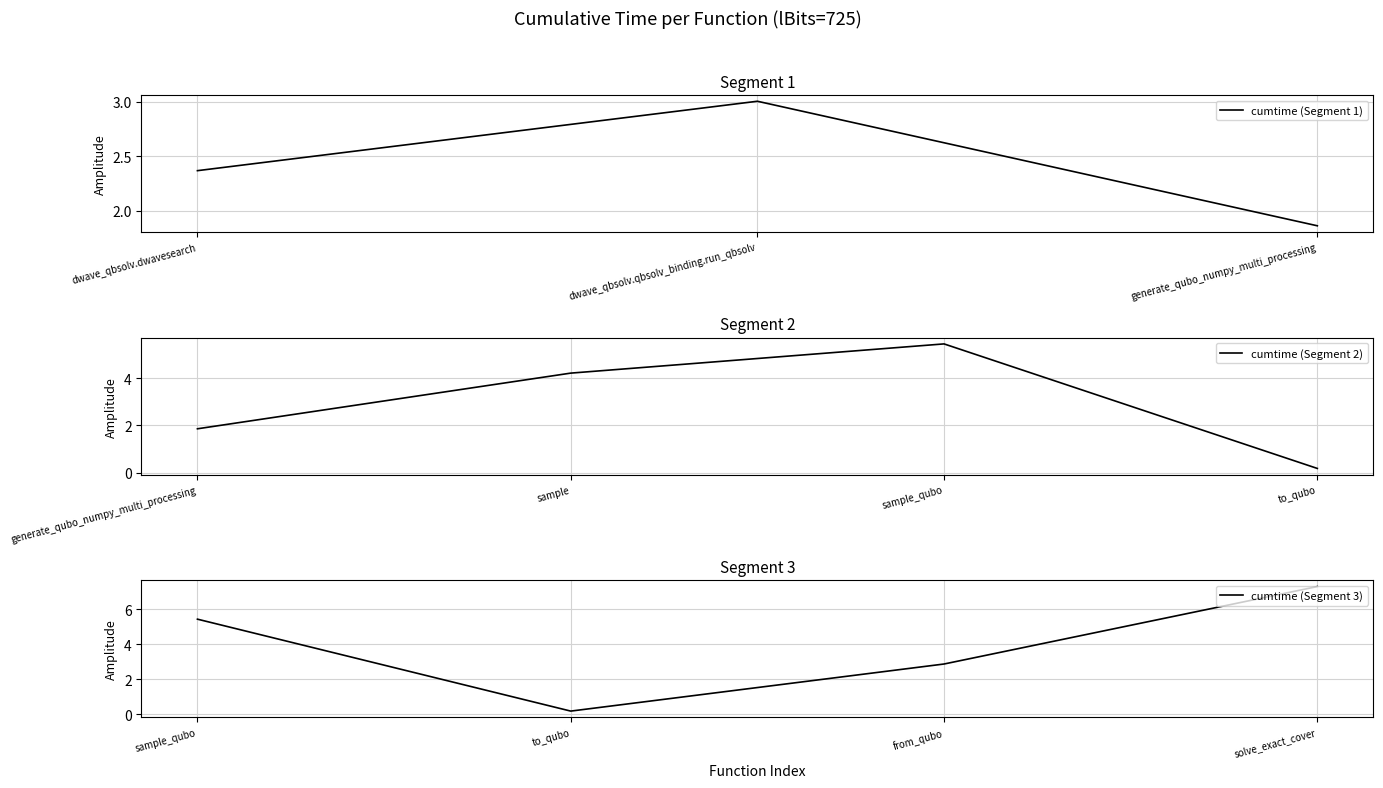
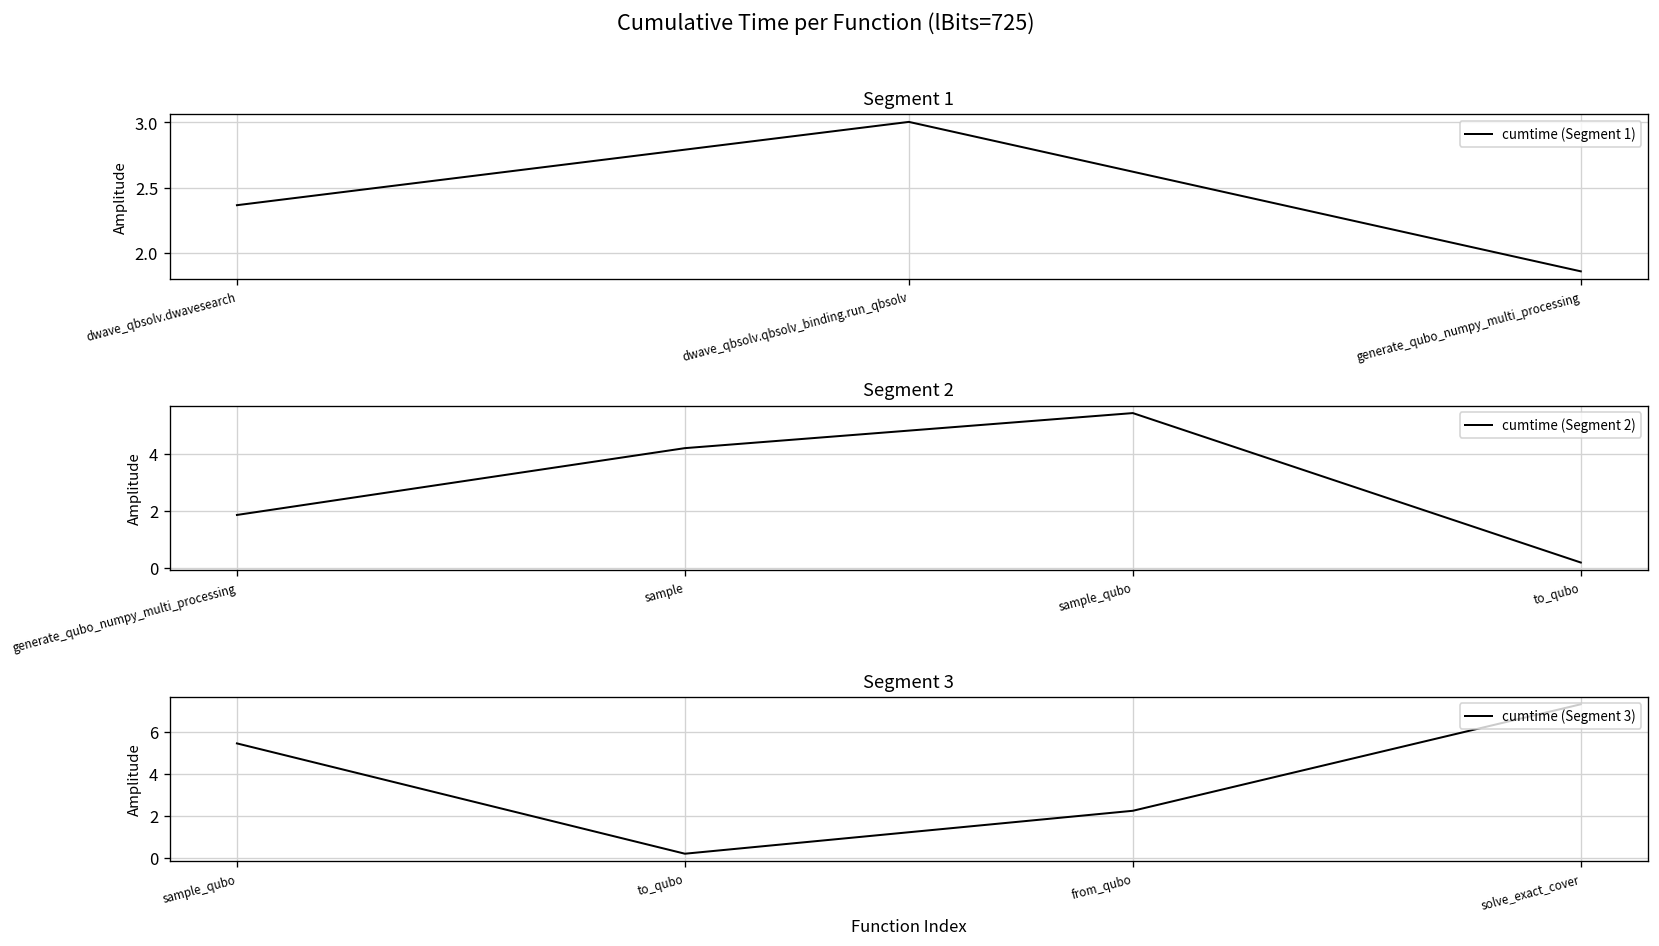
Segment 3, from_qubo: 2.9 -> 2.2
